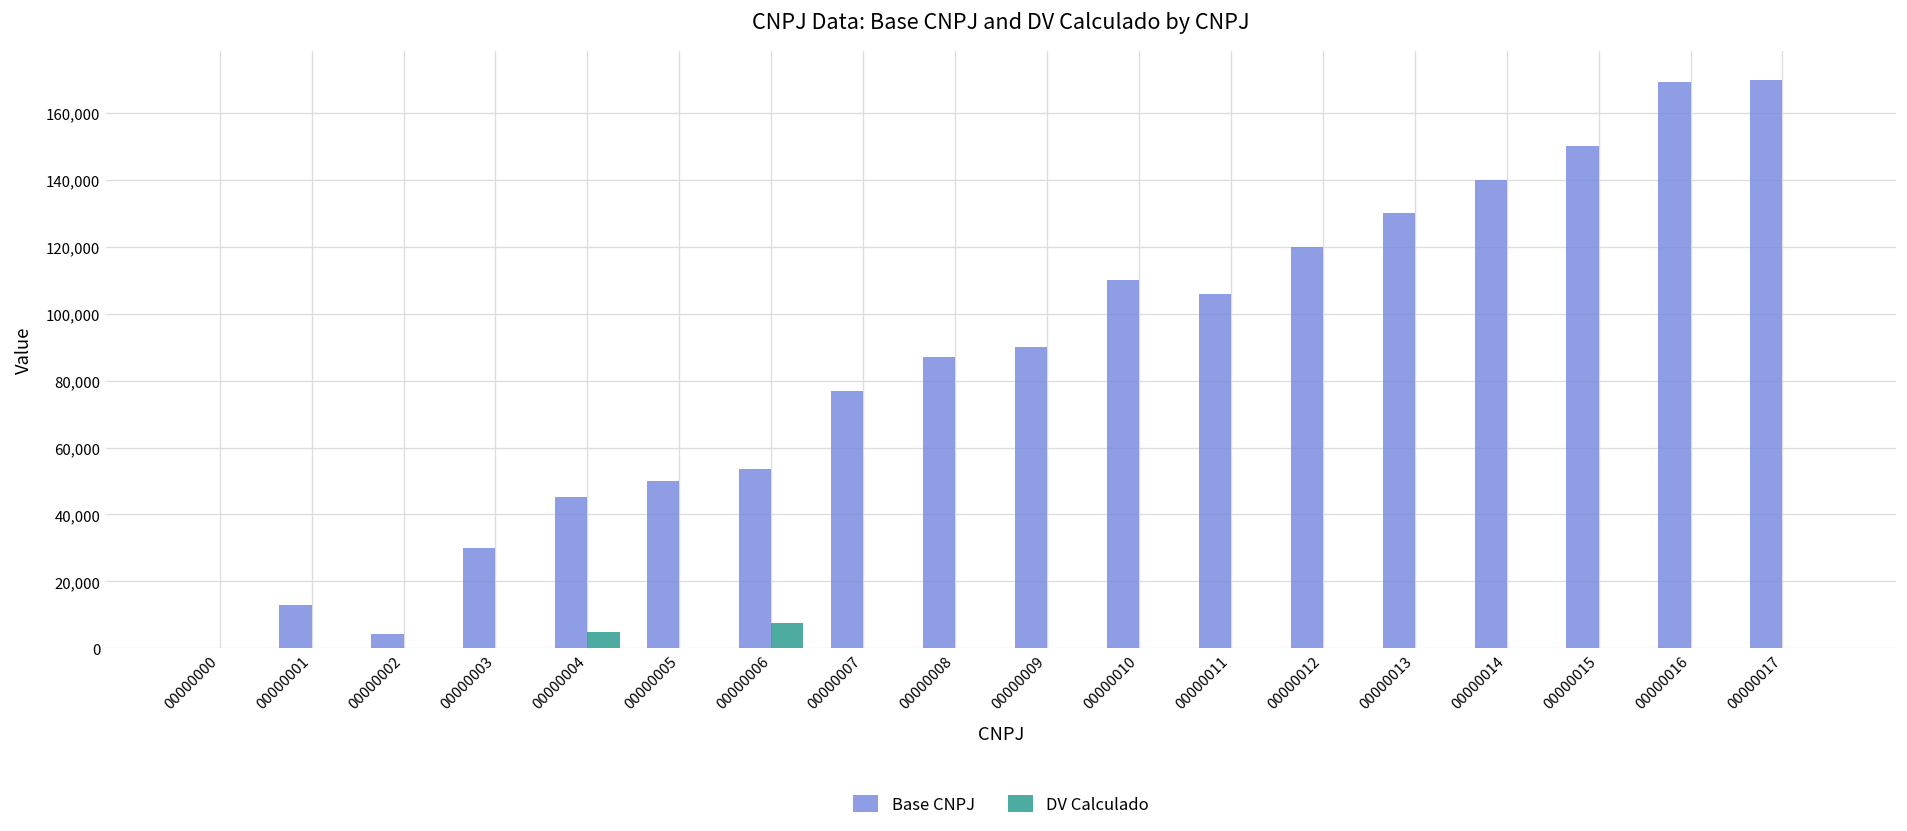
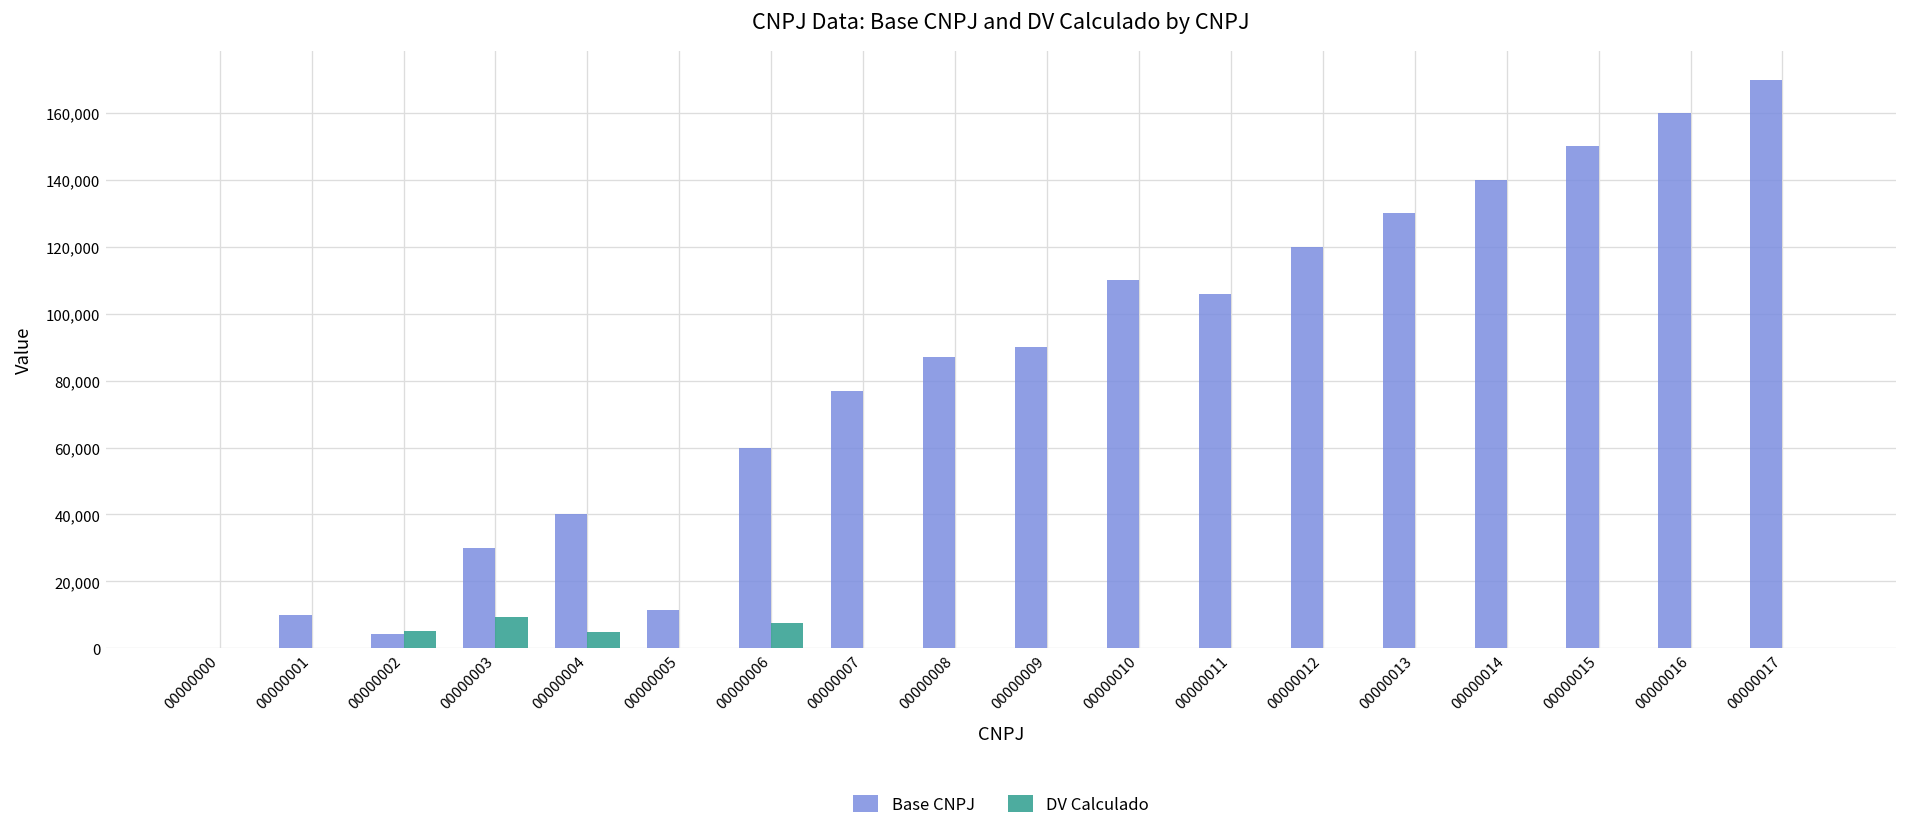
Base CNPJ, 00000001: 13,000 -> 10,000
DV Calculado, 00000002: 0 -> 5,000
DV Calculado, 00000003: 0 -> 9,000
Base CNPJ, 00000004: 45,000 -> 40,000
Base CNPJ, 00000005: 50,000 -> 11,000
Base CNPJ, 00000006: 53,000 -> 60,000
Base CNPJ, 00000016: 169,000 -> 160,000
